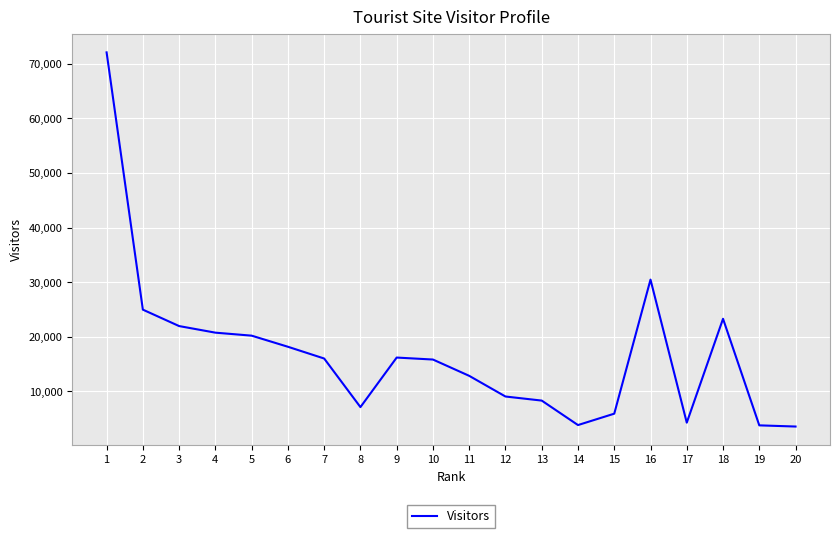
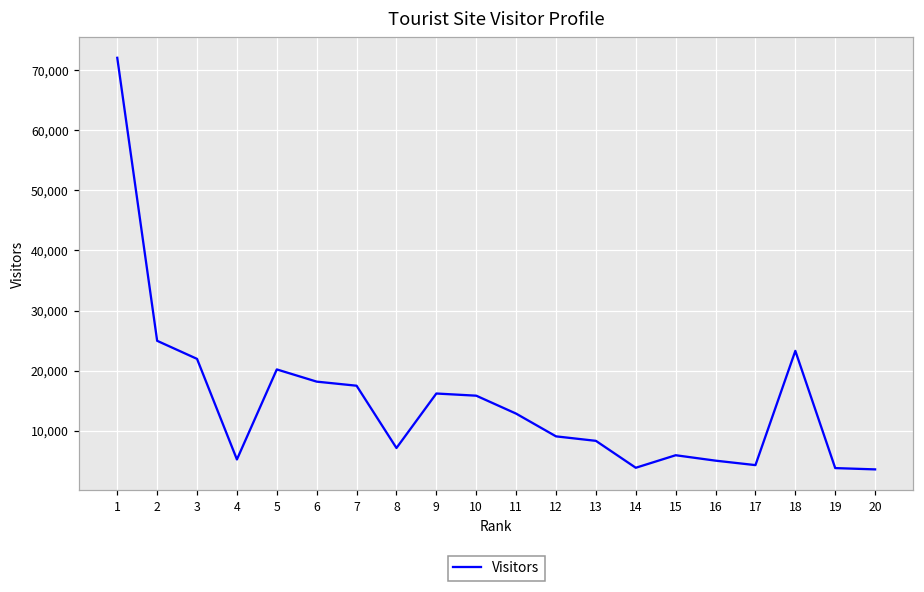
4: 21,000 -> 5,000
7: 16,000 -> 17,000
16: 30,000 -> 5,000
